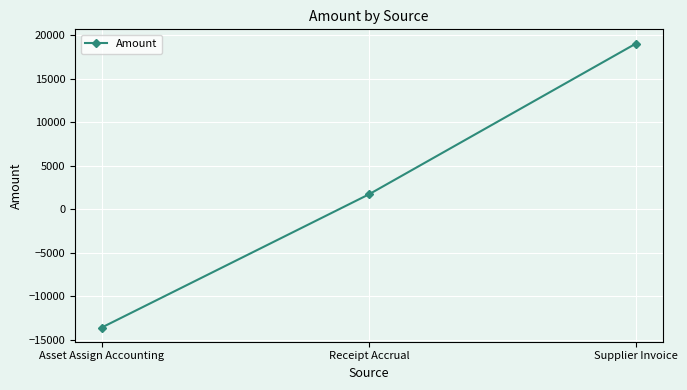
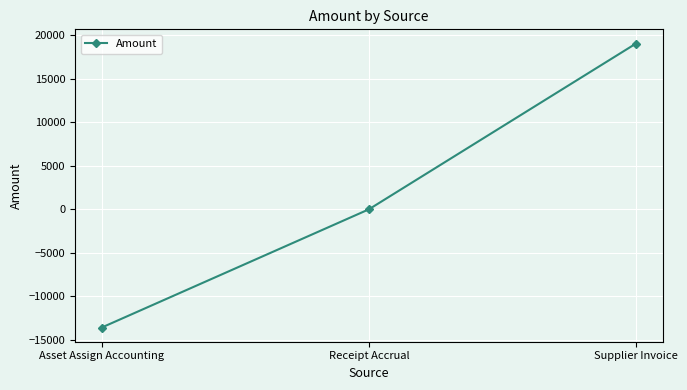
Receipt Accrual: 2000 -> 0
